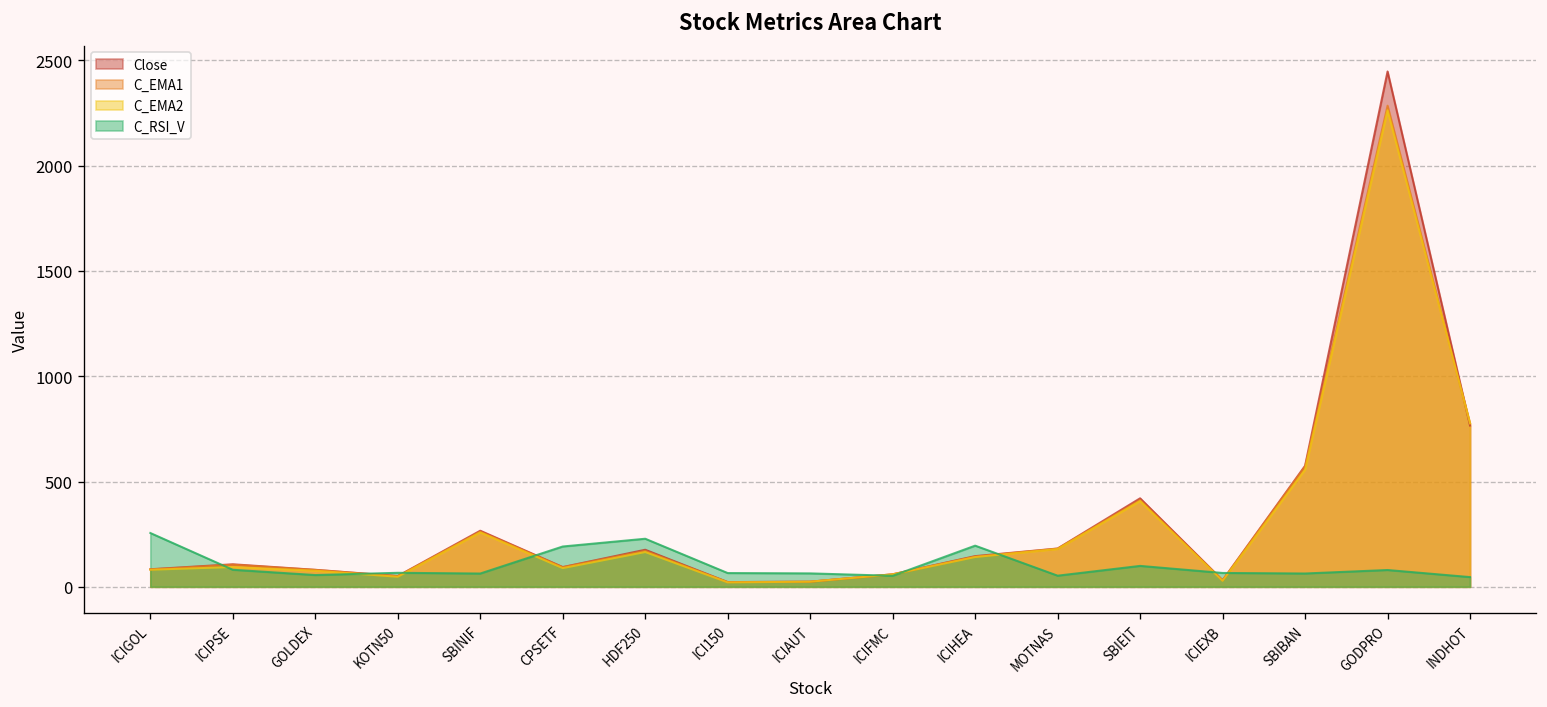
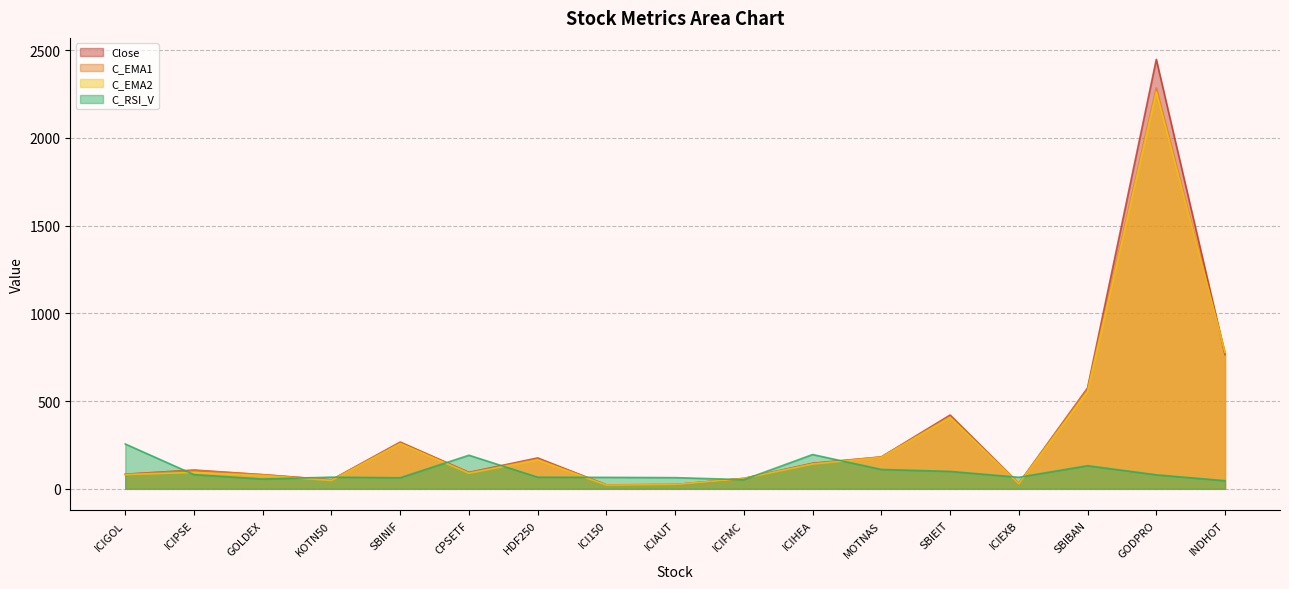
C_RSI_V, HDF250: 230 -> 70
C_RSI_V, MOTNAS: 50 -> 110
C_RSI_V, SBIBAN: 60 -> 130
